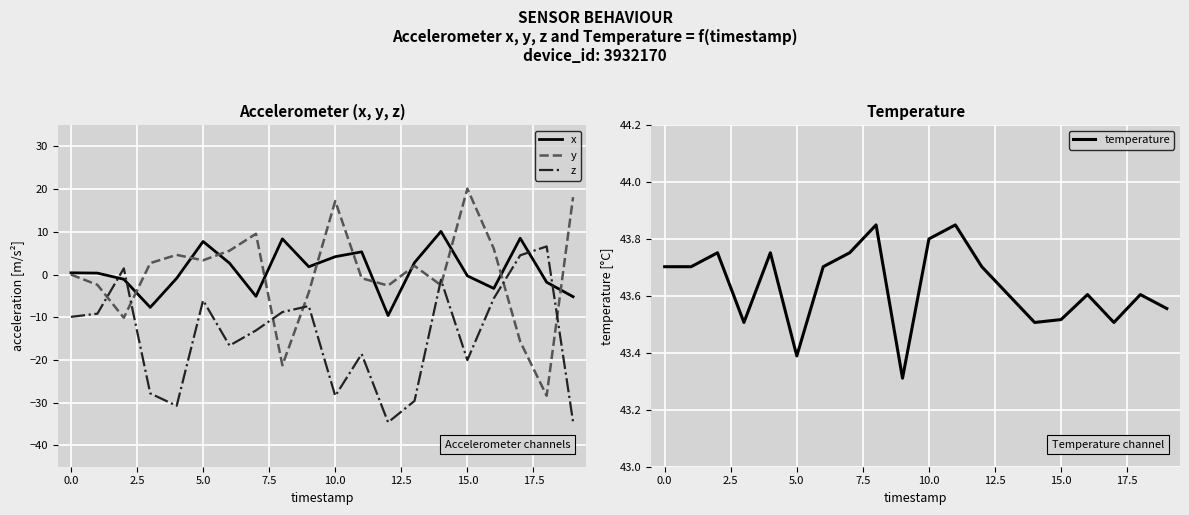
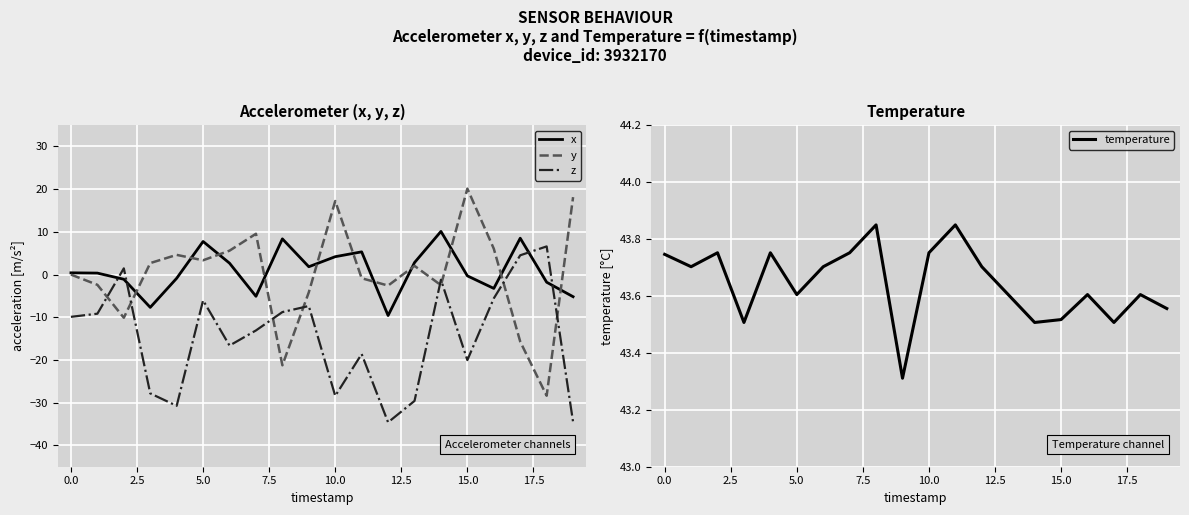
Temperature, 0.0: 43.70 -> 43.75
Temperature, 5.0: 43.39 -> 43.60
Temperature, 10.0: 43.80 -> 43.75
